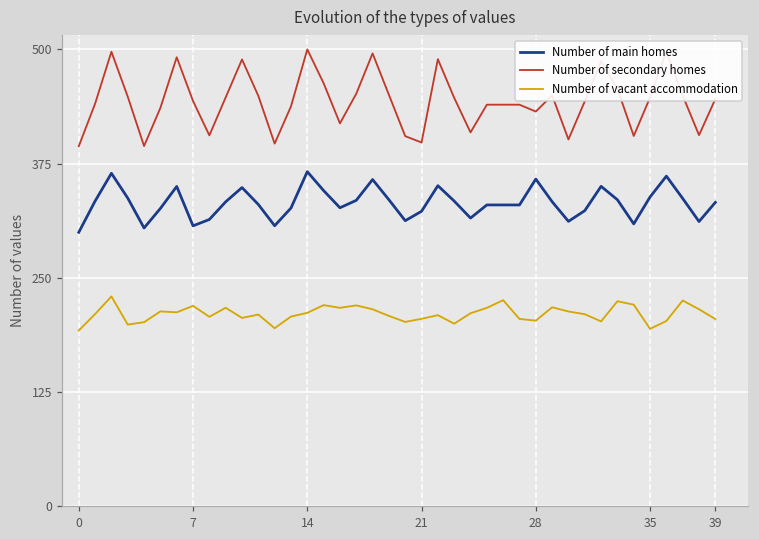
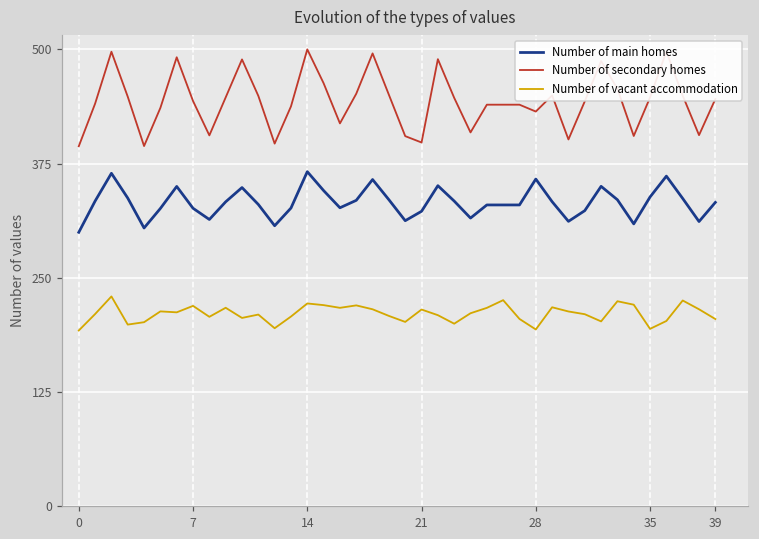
Number of main homes, 7: 310 -> 330
Number of vacant accommodation, 14: 210 -> 220
Number of vacant accommodation, 21: 210 -> 220
Number of vacant accommodation, 28: 200 -> 190
